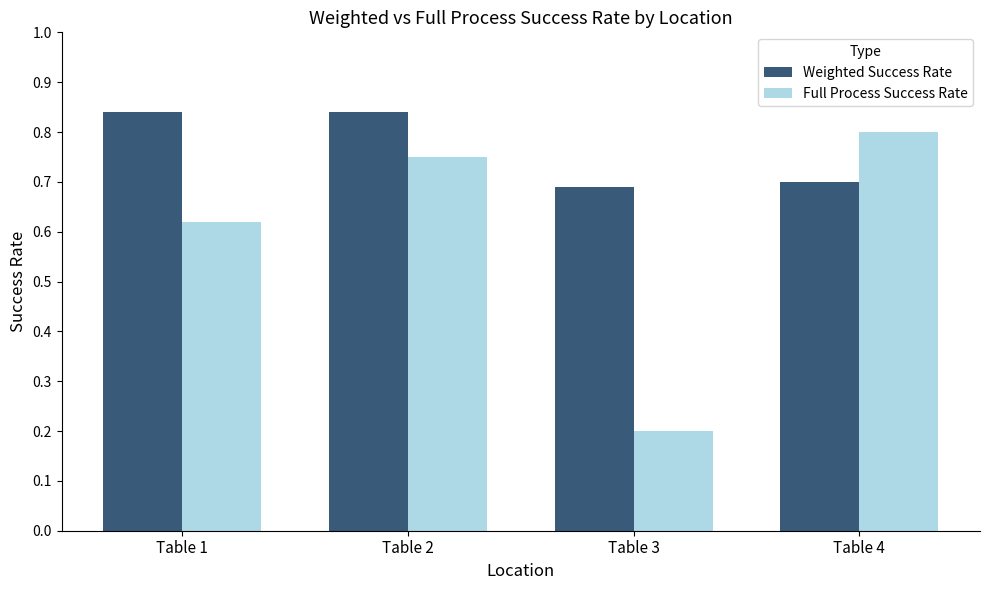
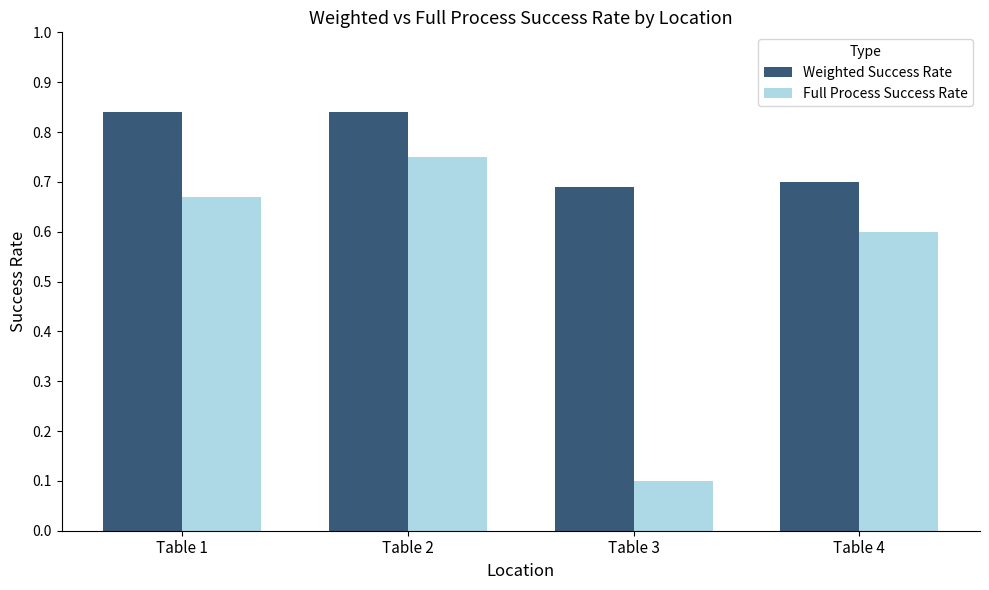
Full Process Success Rate, Table 1: 0.62 -> 0.67
Full Process Success Rate, Table 3: 0.2 -> 0.1
Full Process Success Rate, Table 4: 0.8 -> 0.6
